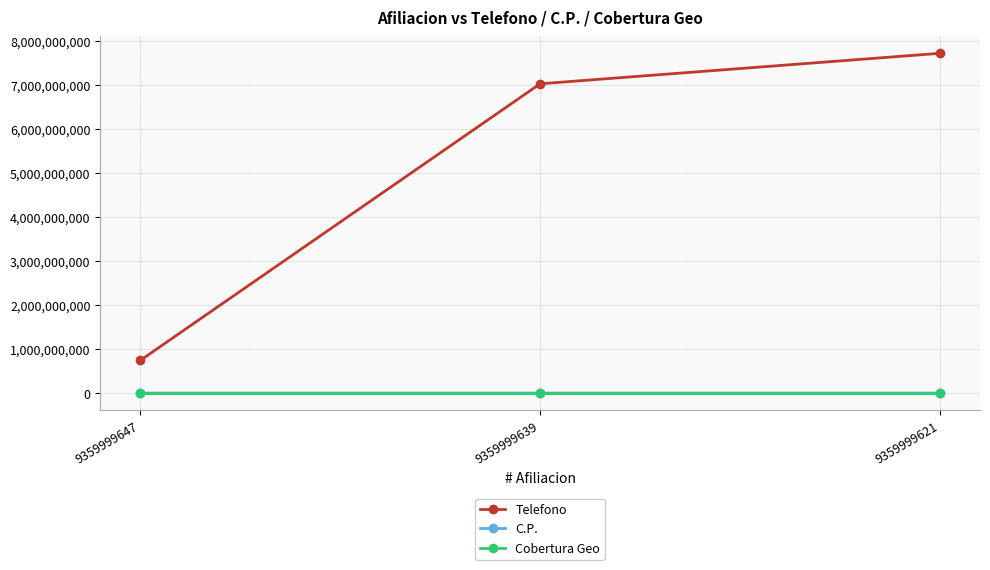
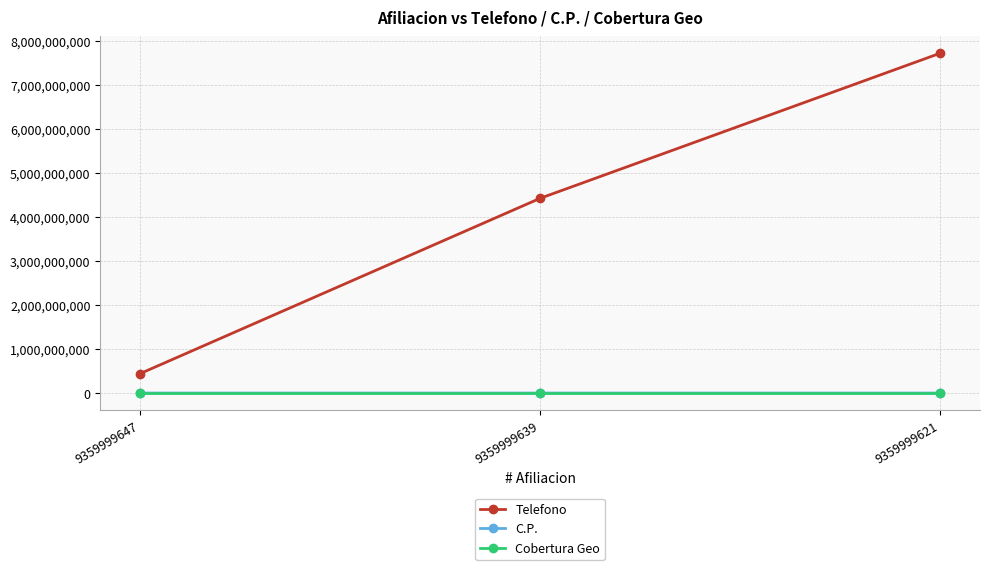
Telefono, 9359999647: 700,000,000 -> 400,000,000
Telefono, 9359999639: 7,000,000,000 -> 4,400,000,000
